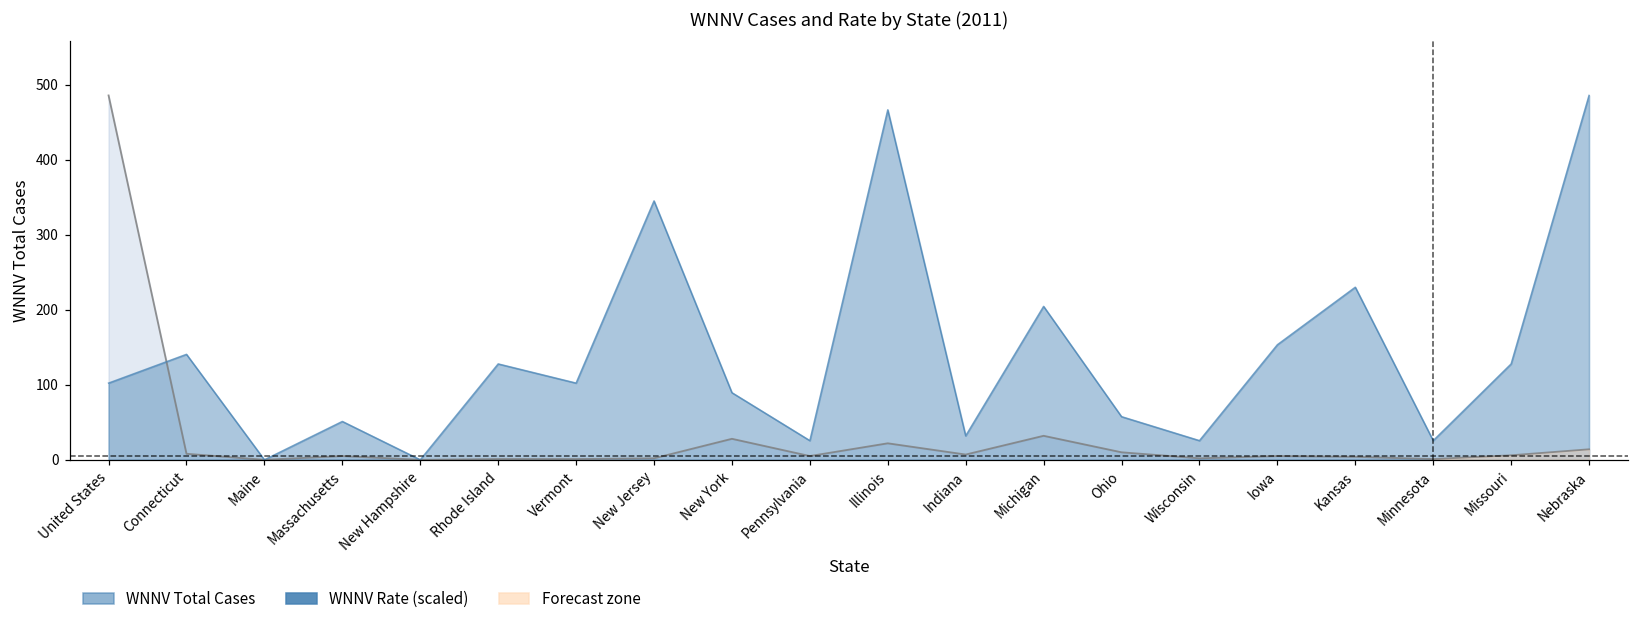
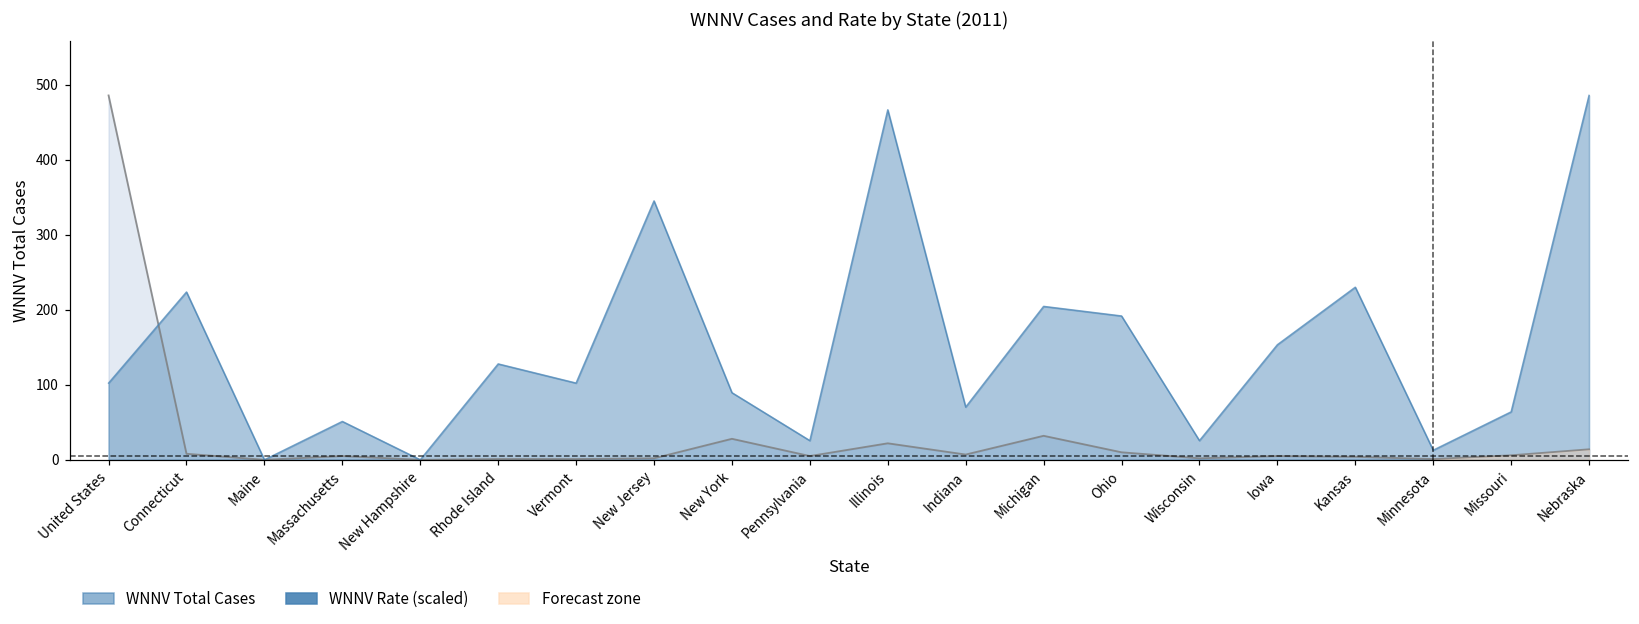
WNNV Rate (scaled), Connecticut: 140 -> 220
WNNV Rate (scaled), Indiana: 30 -> 70
WNNV Rate (scaled), Ohio: 60 -> 190
WNNV Rate (scaled), Minnesota: 30 -> 10
WNNV Rate (scaled), Missouri: 130 -> 60
